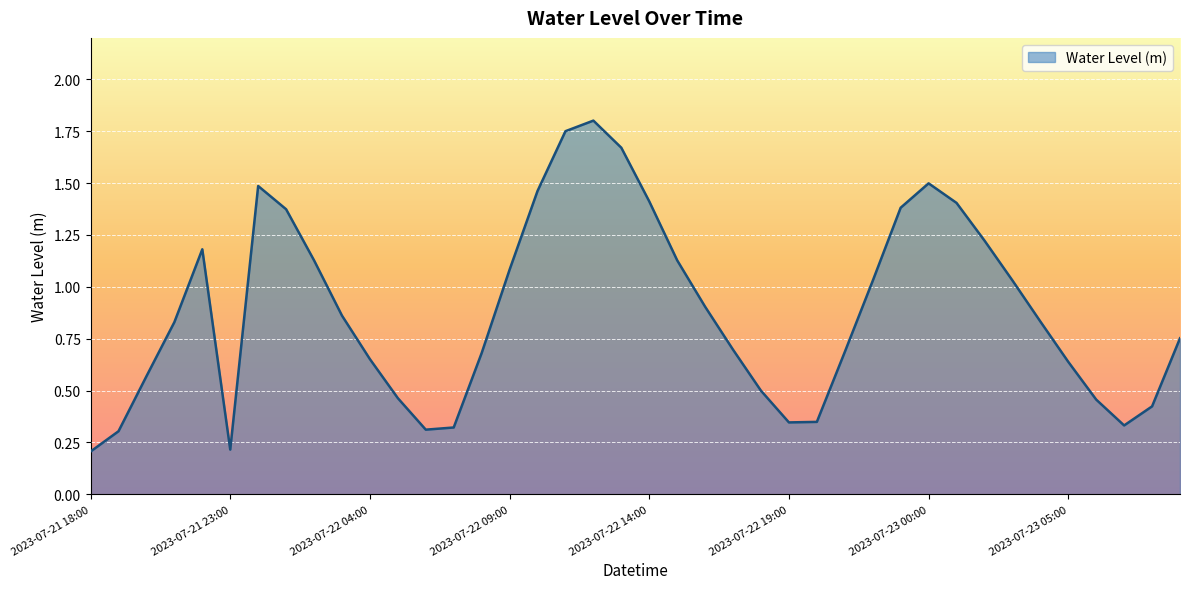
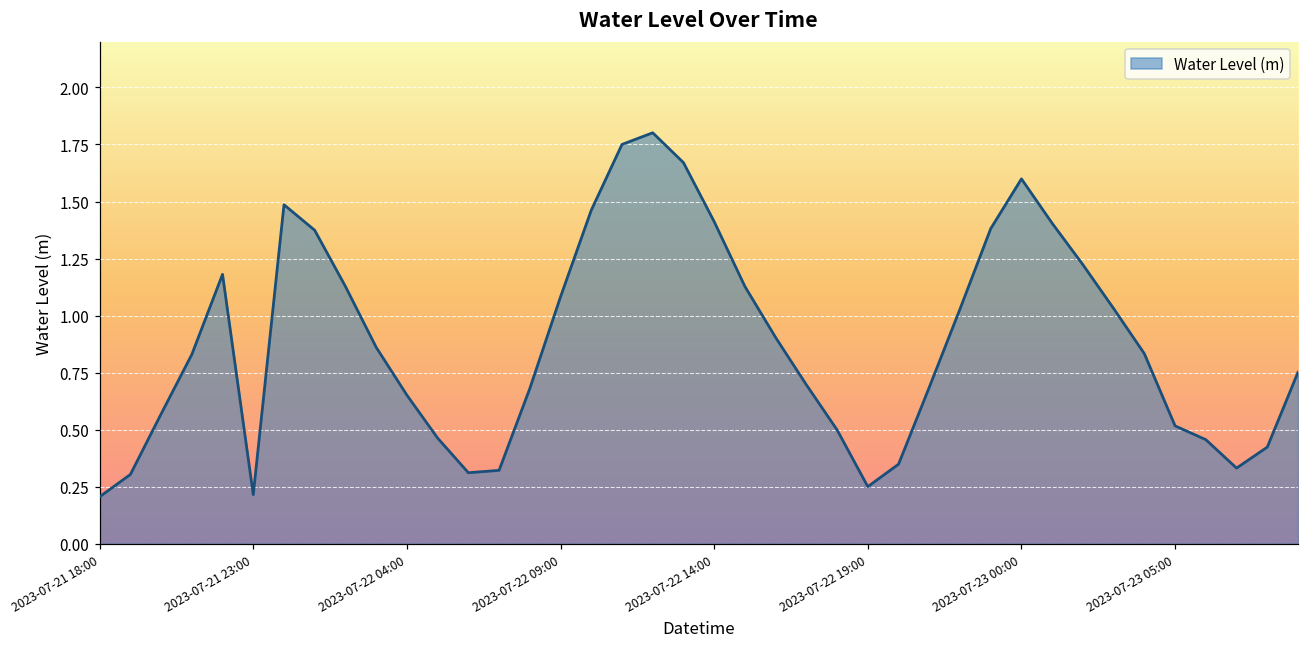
2023-07-22 19:00: 0.35 -> 0.25
2023-07-23 00:00: 1.50 -> 1.60
2023-07-23 05:00: 0.64 -> 0.52
